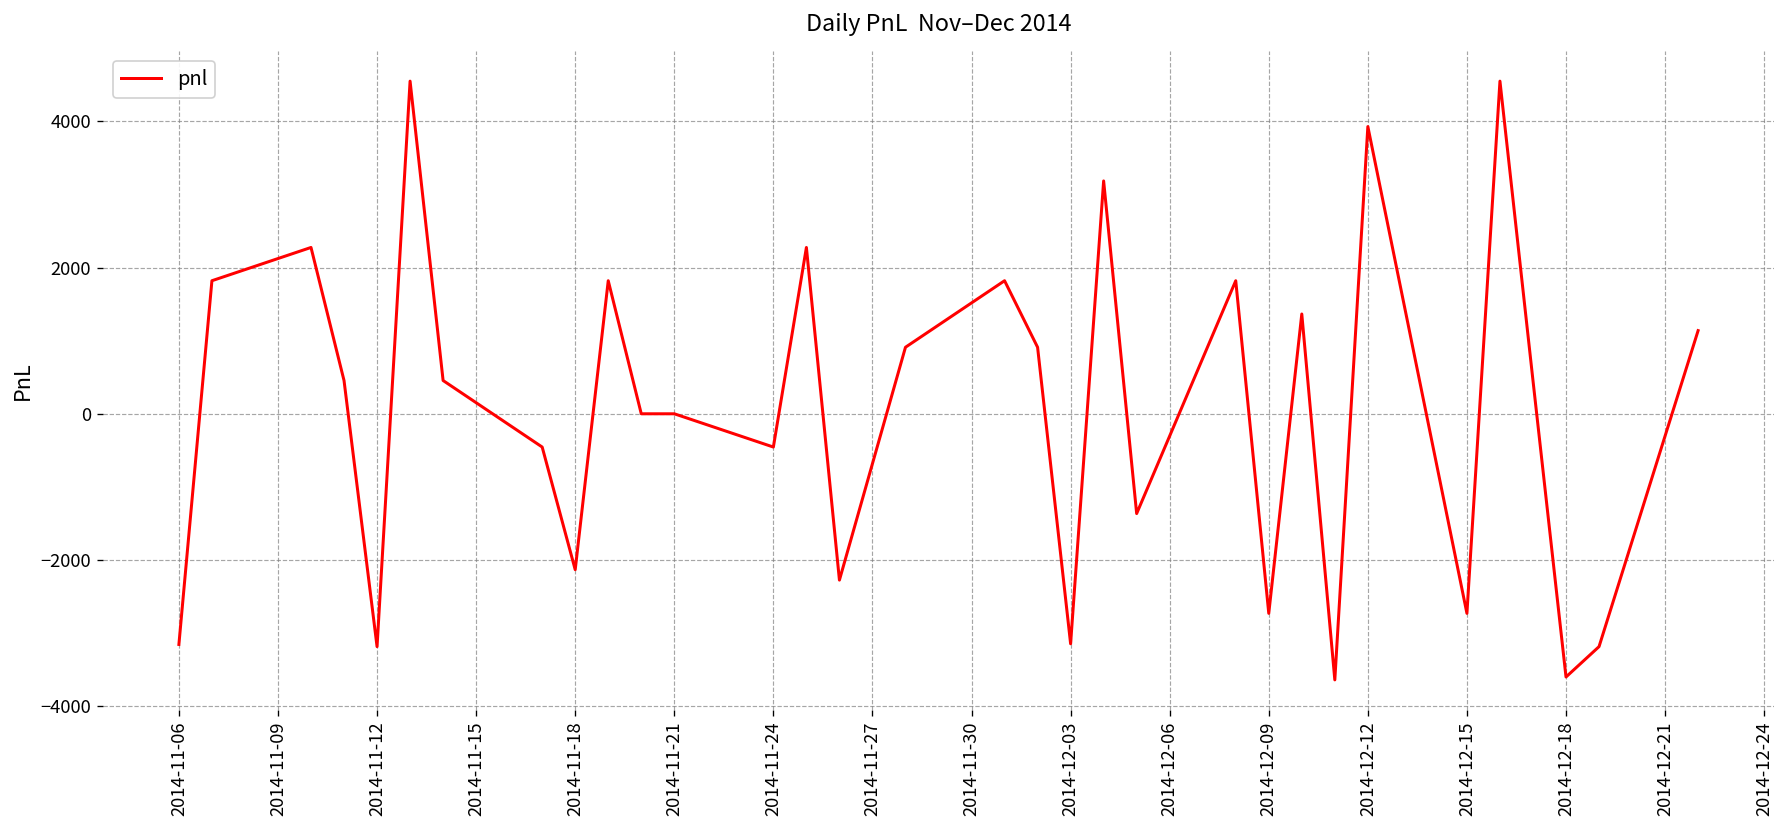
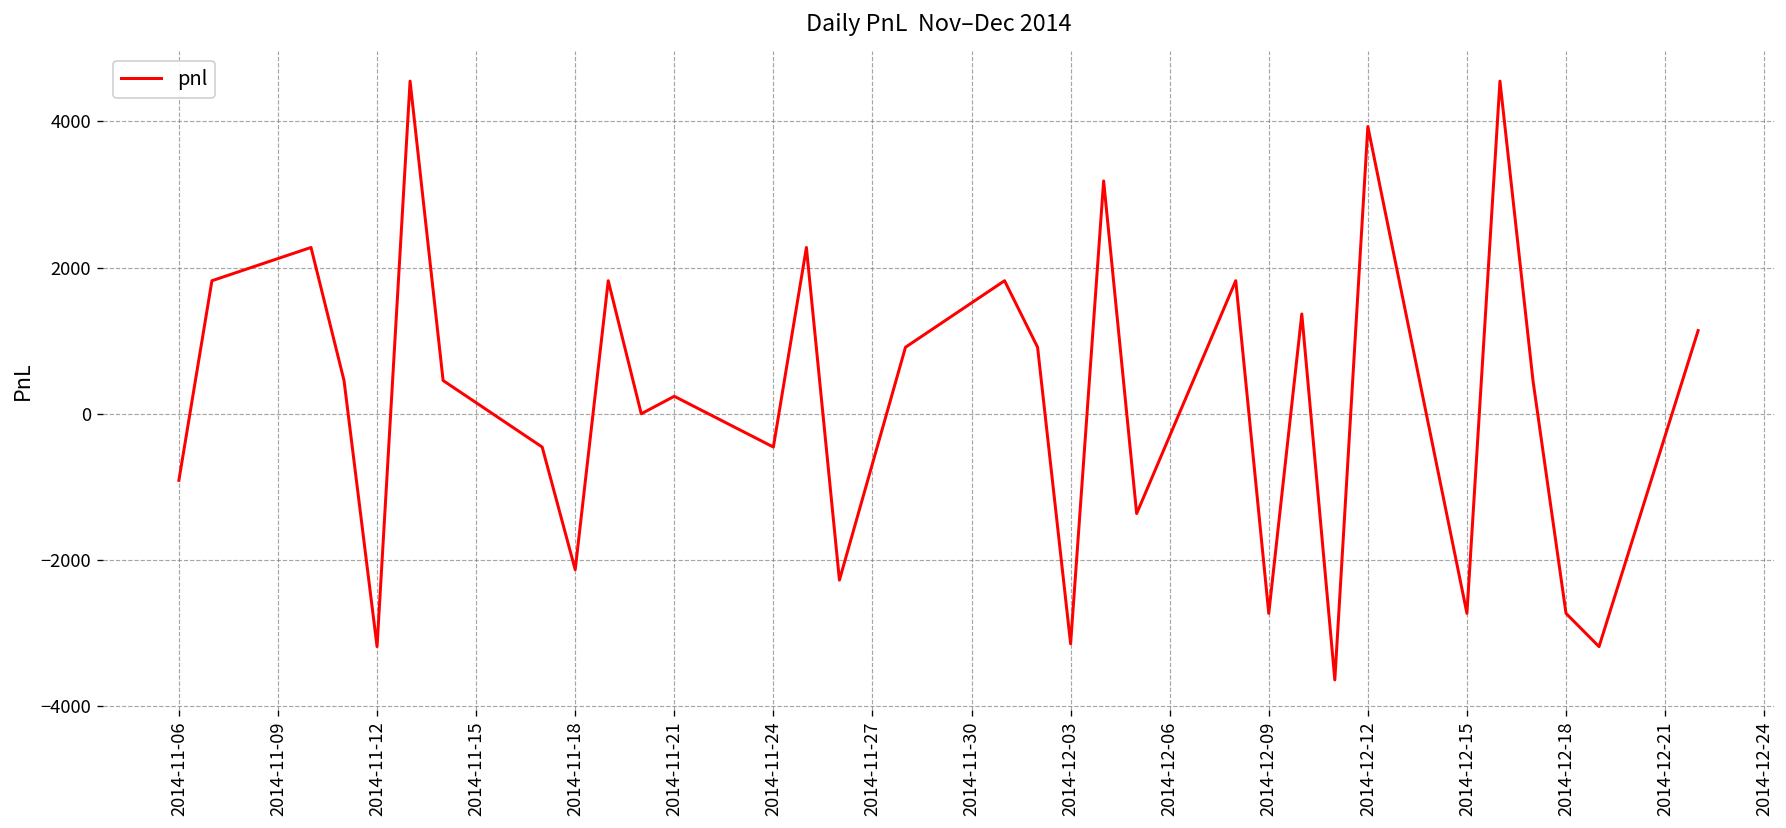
2014-11-06: -3200 -> -900
2014-11-21: 0 -> 200
2014-12-18: -3600 -> -2700
